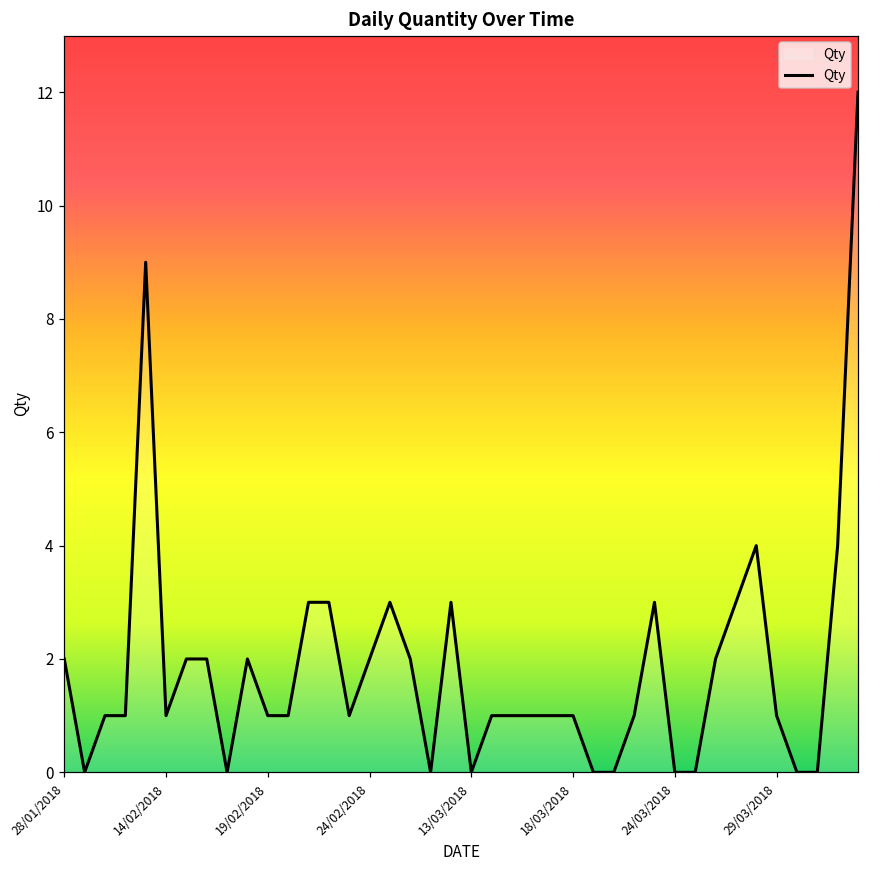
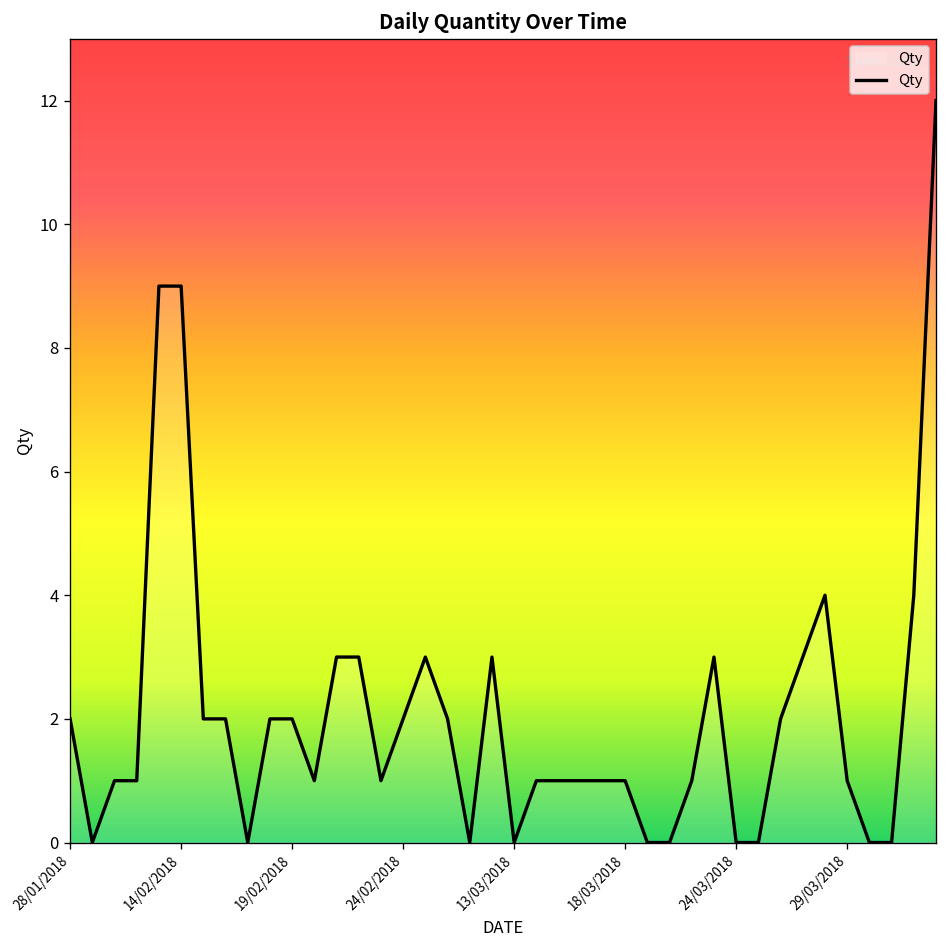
14/02/2018: 1 -> 9
19/02/2018: 1 -> 2
